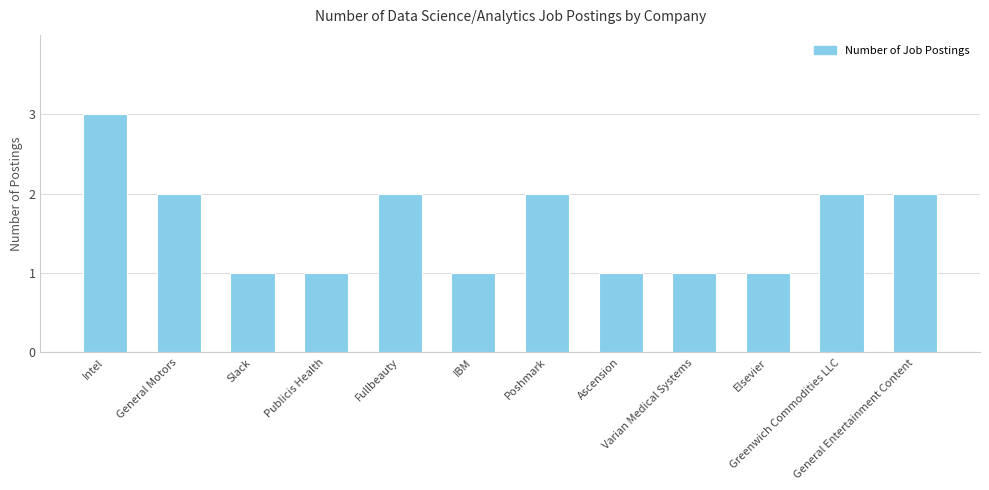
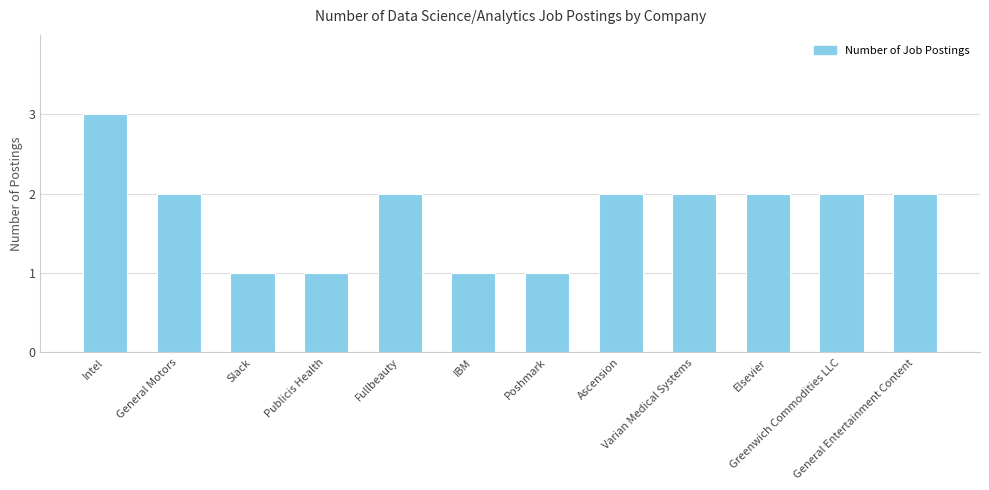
Poshmark: 2 -> 1
Ascension: 1 -> 2
Varian Medical Systems: 1 -> 2
Elsevier: 1 -> 2
